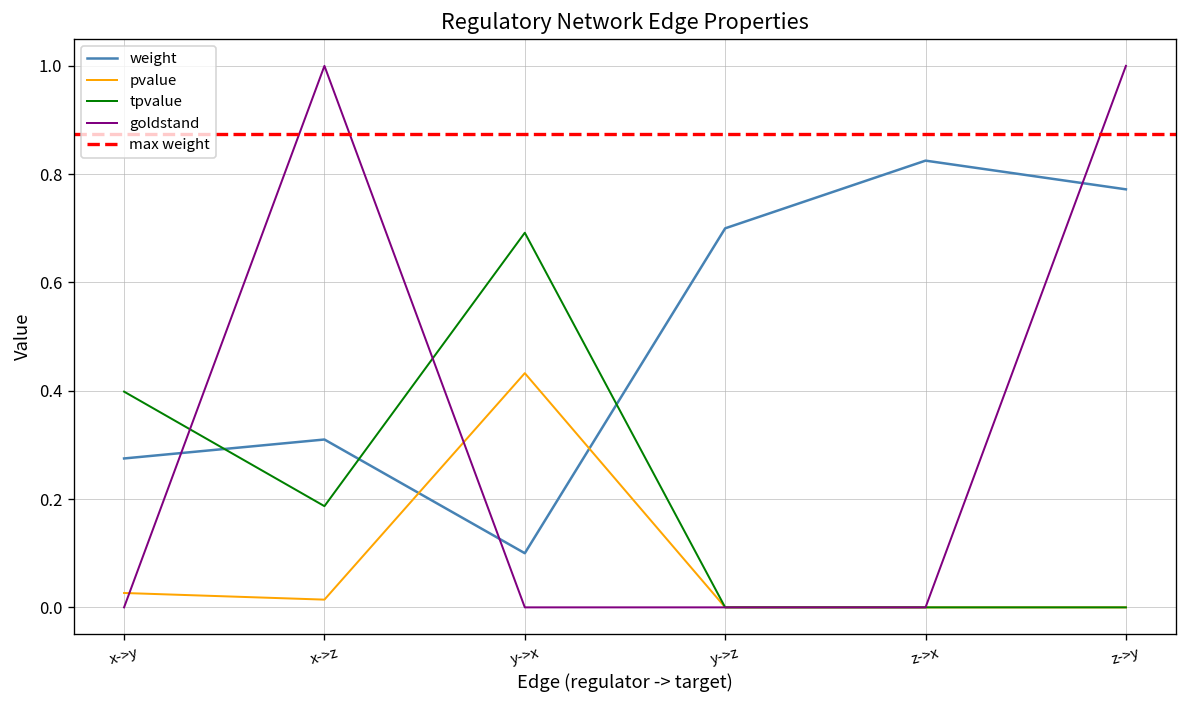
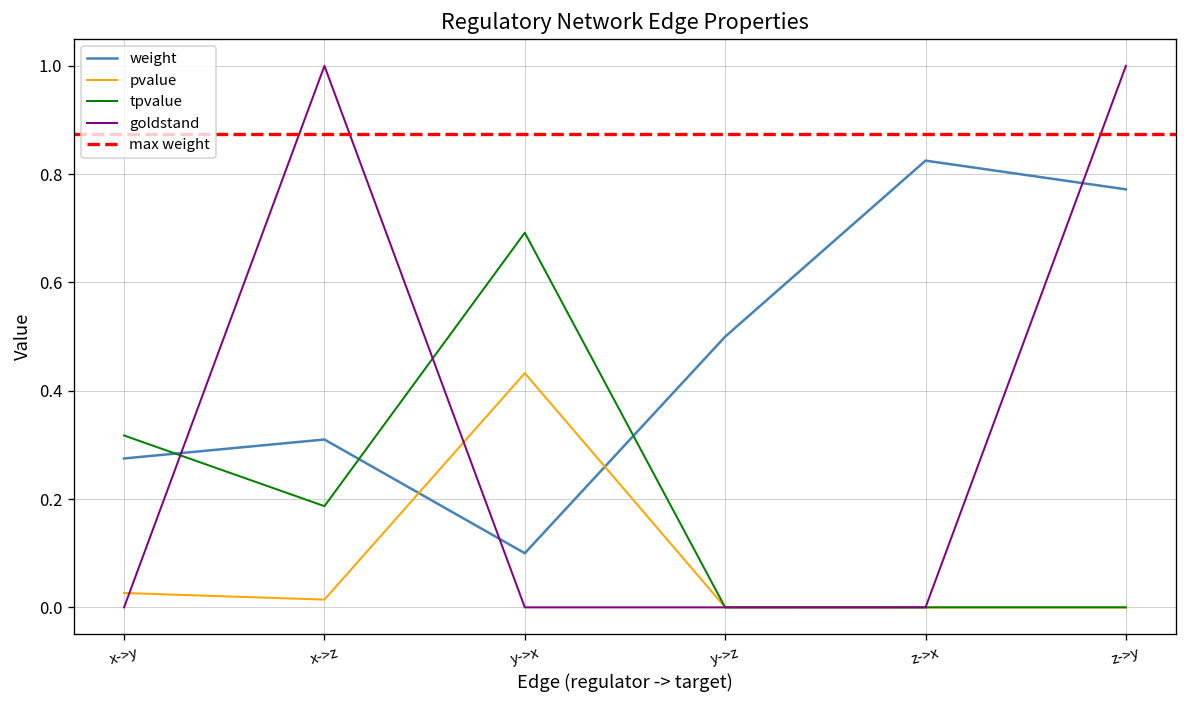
tpvalue, x->y: 0.40 -> 0.32
weight, y->z: 0.7 -> 0.5
